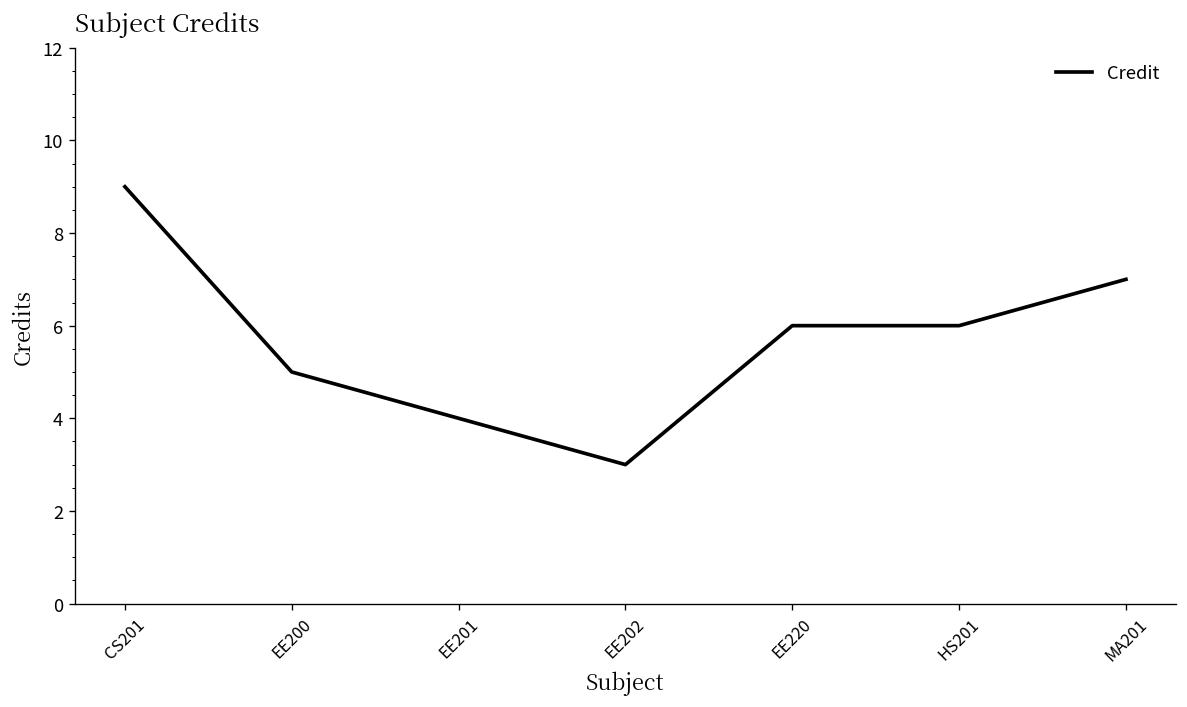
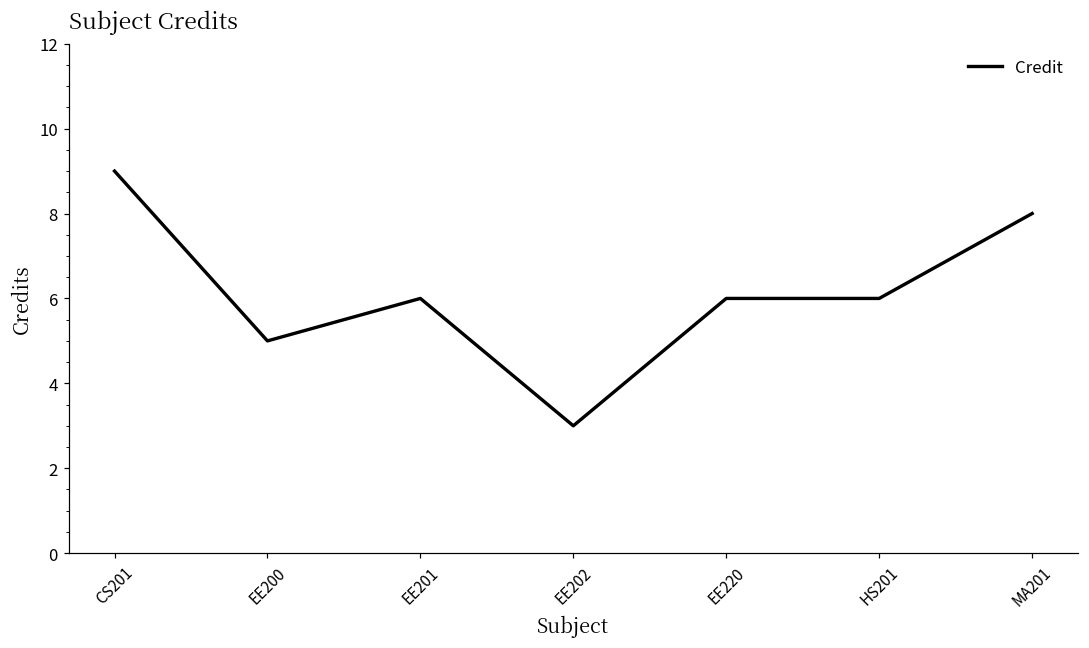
EE201: 4 -> 6
MA201: 7 -> 8
